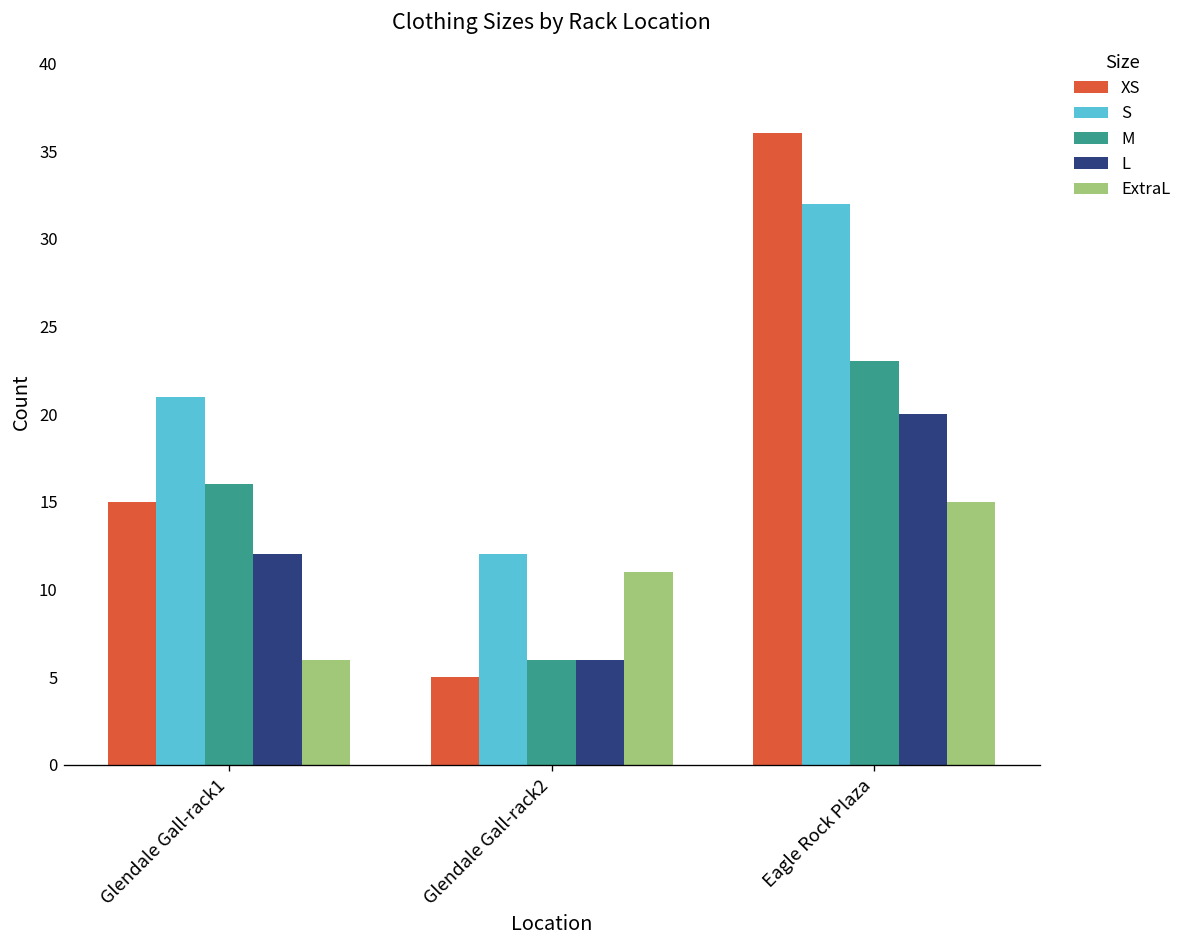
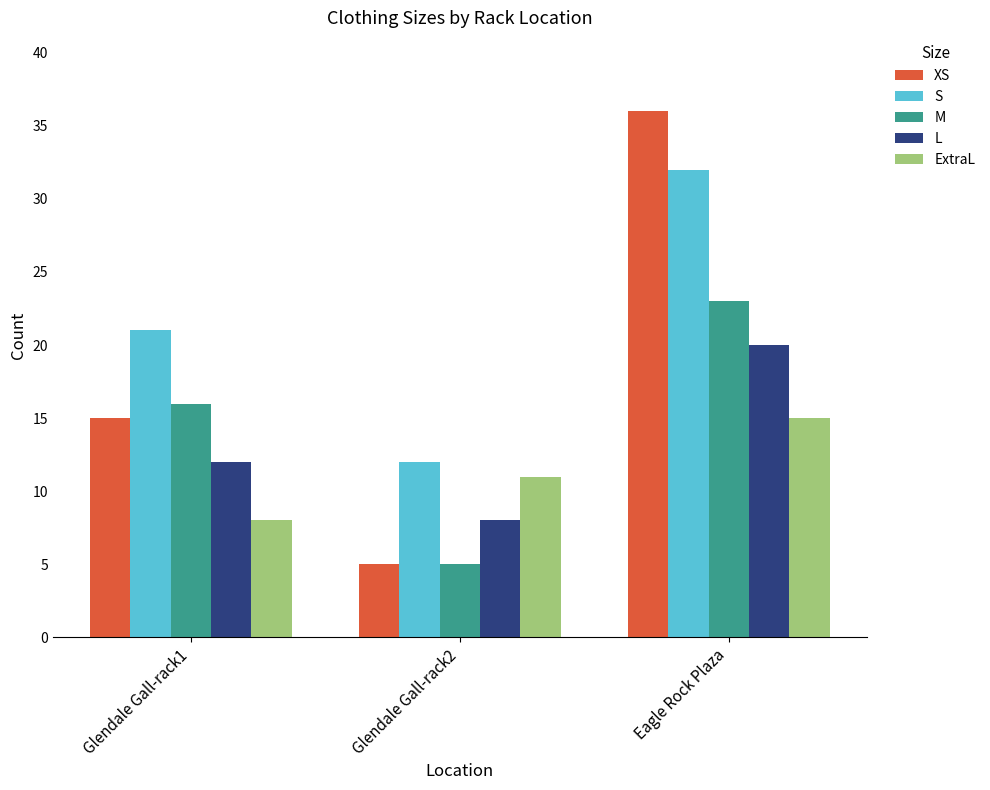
ExtraL, Glendale Gall-rack1: 6 -> 8
M, Glendale Gall-rack2: 6 -> 5
L, Glendale Gall-rack2: 6 -> 8
